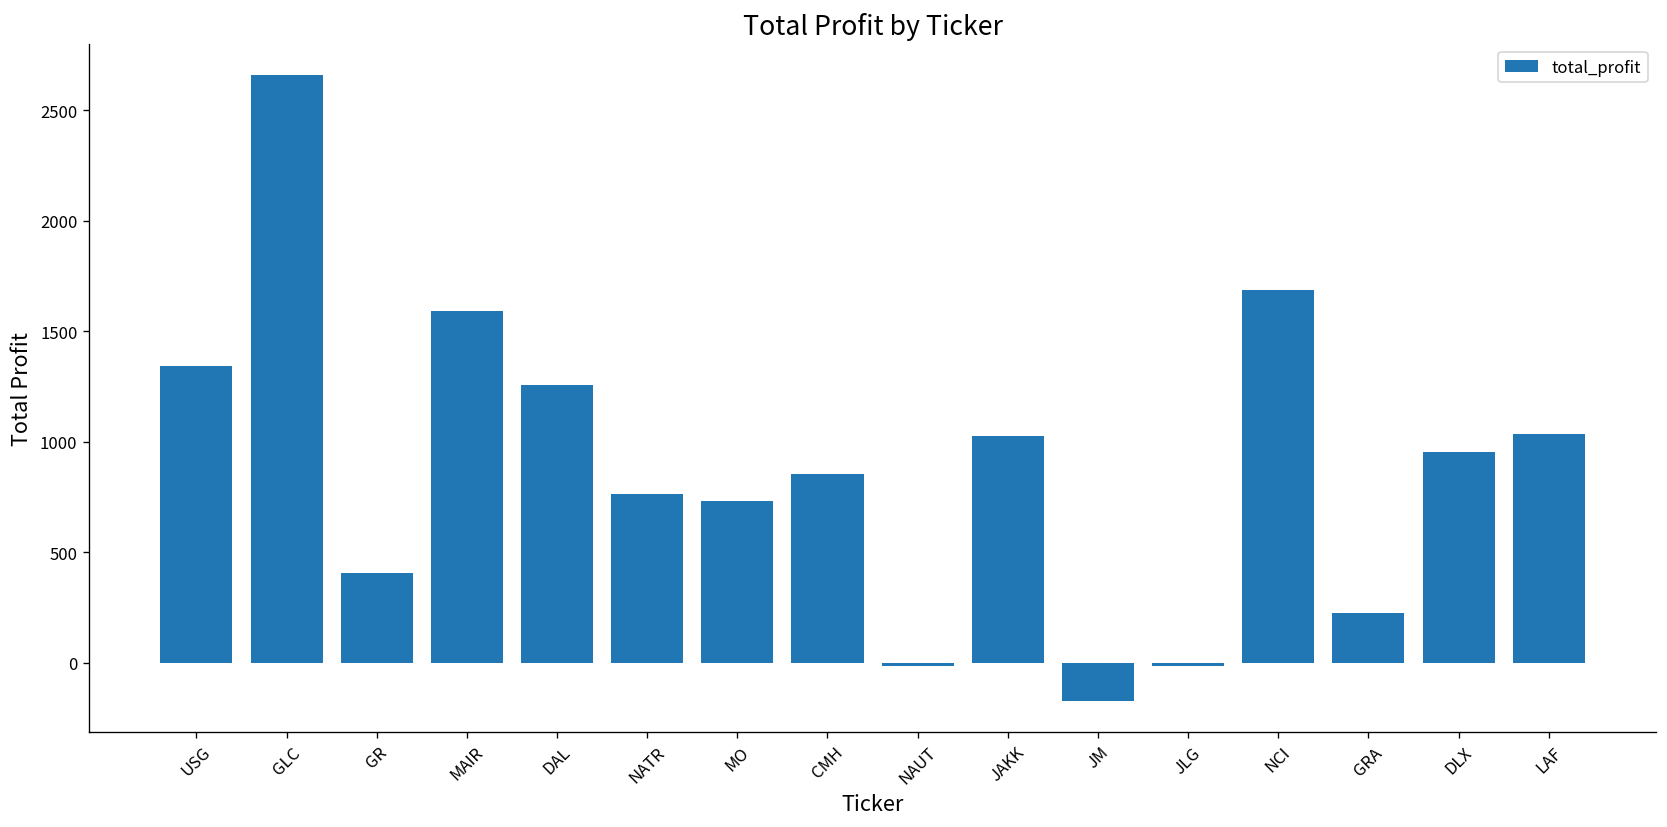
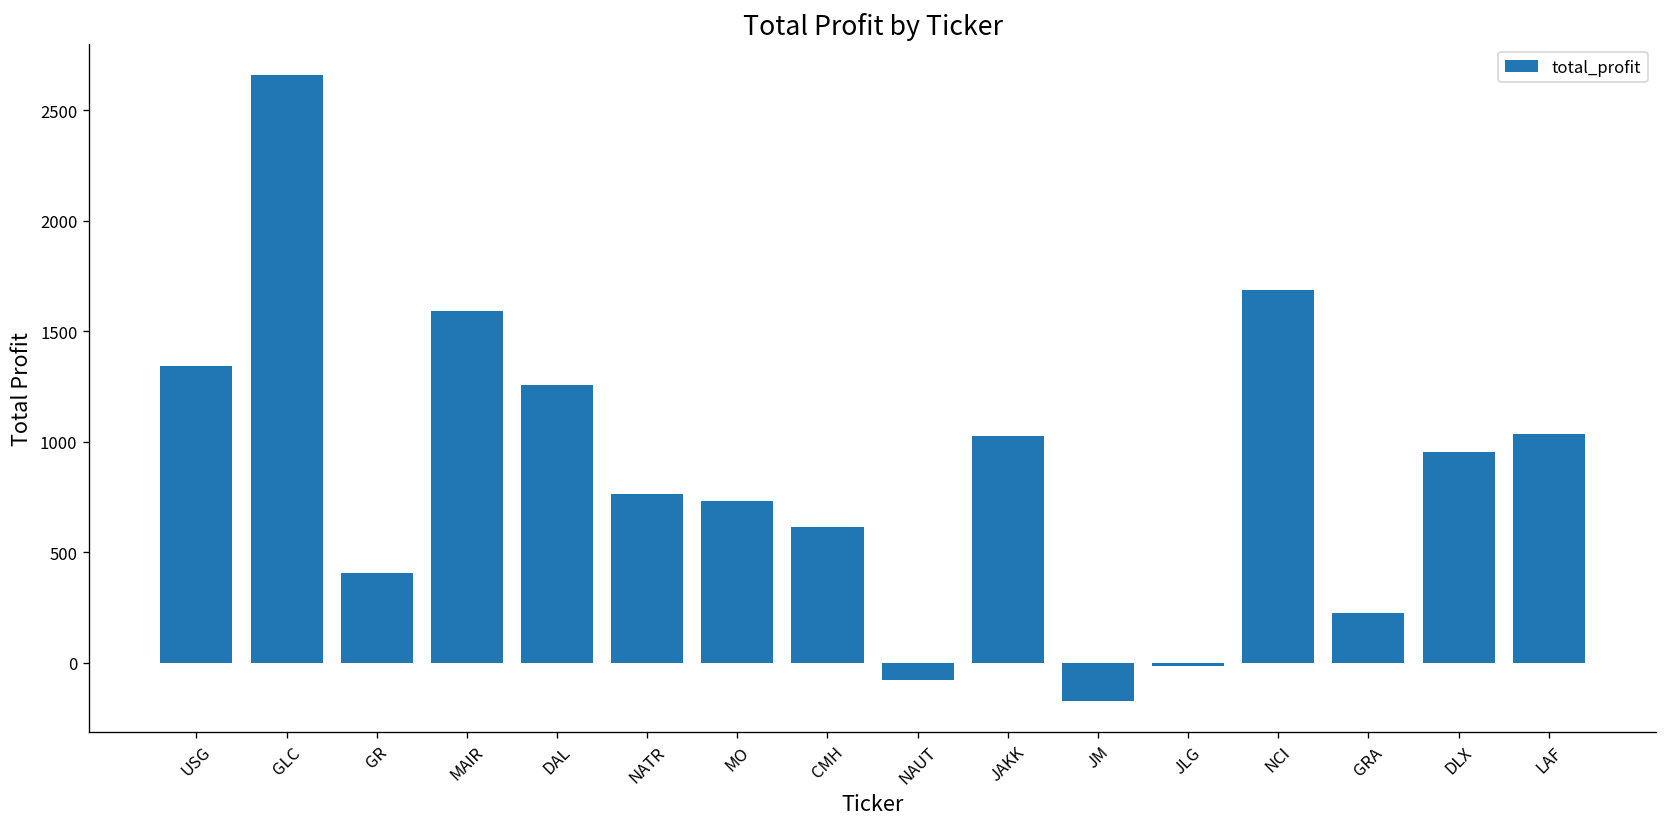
CMH: 850 -> 620
NAUT: -20 -> -80
